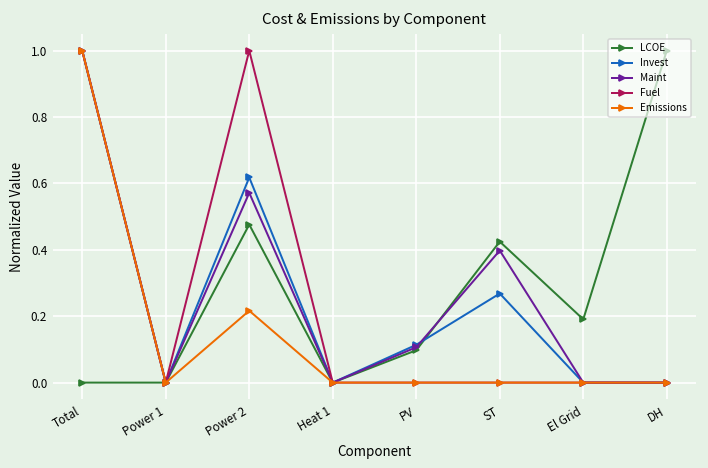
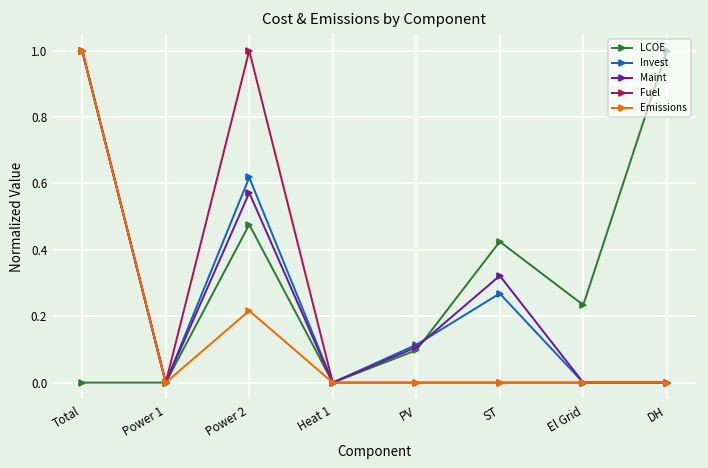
Maint, ST: 0.40 -> 0.32
LCOE, El Grid: 0.19 -> 0.23
